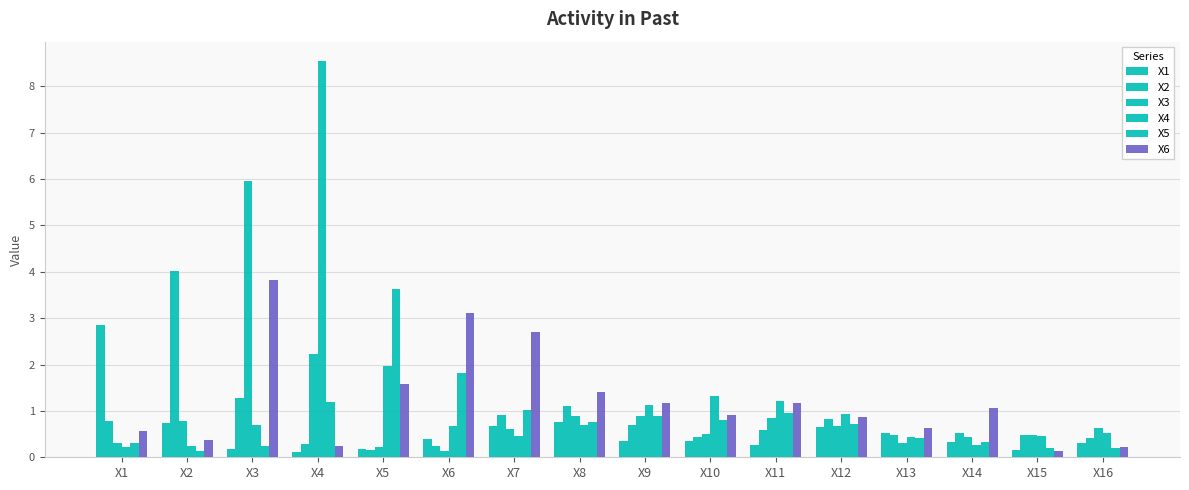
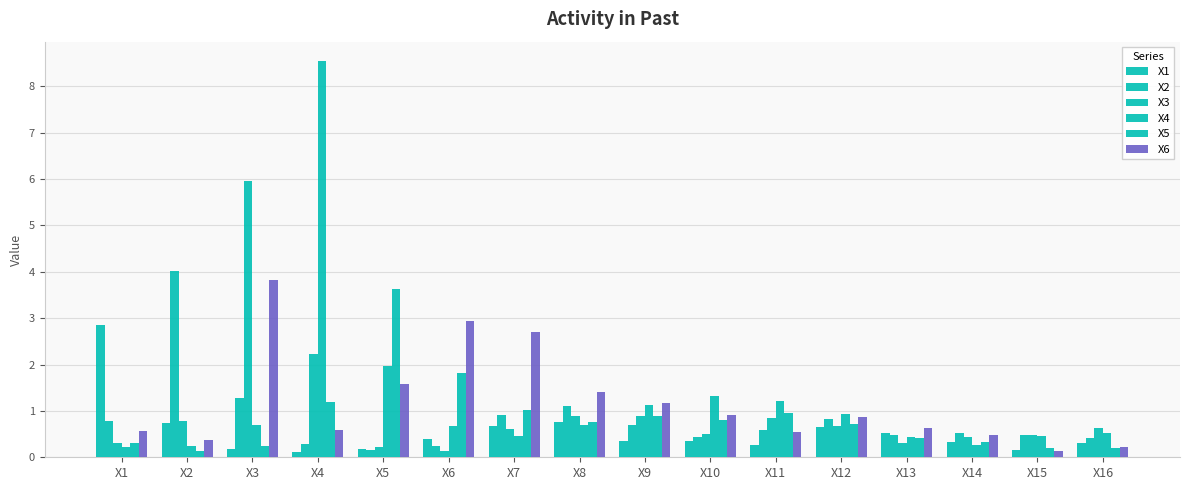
X6, X4: 0.3 -> 0.6
X6, X6: 3.1 -> 2.9
X6, X11: 1.2 -> 0.5
X6, X14: 1.1 -> 0.5
